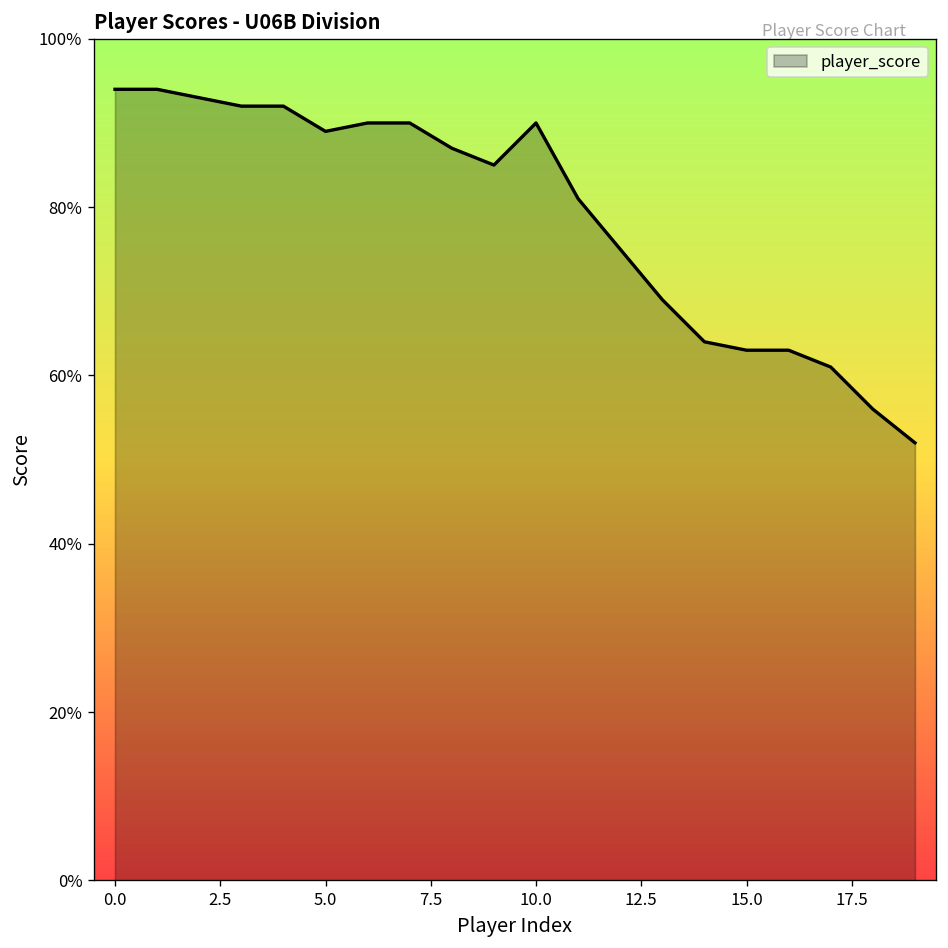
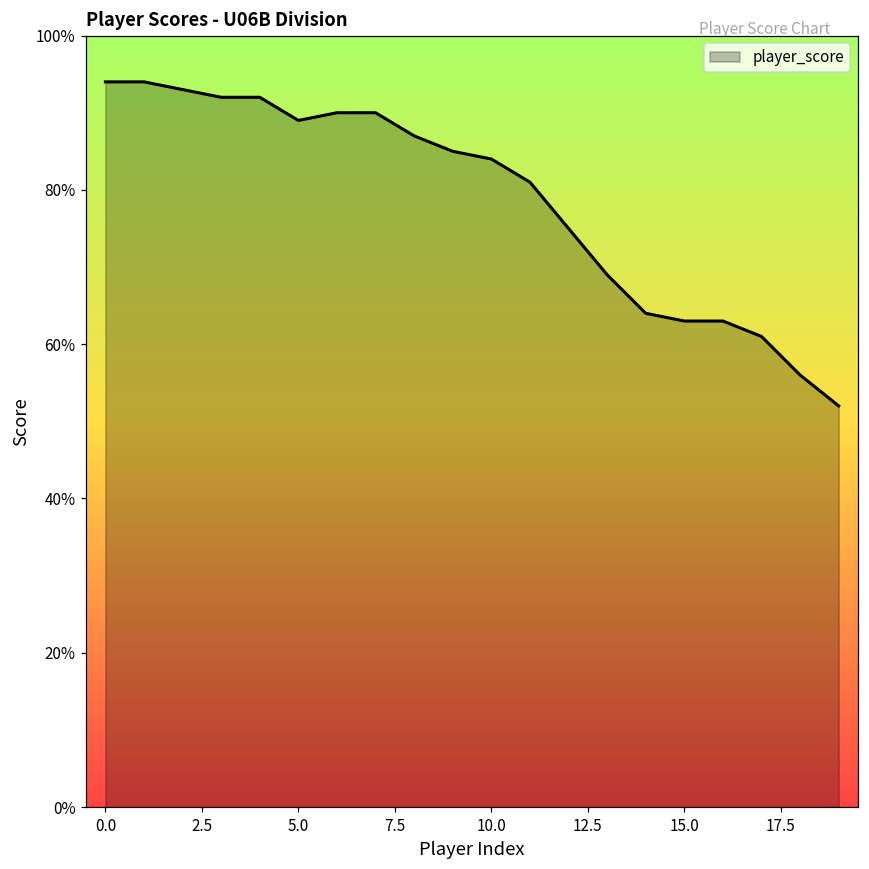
10.0: 90% -> 84%
